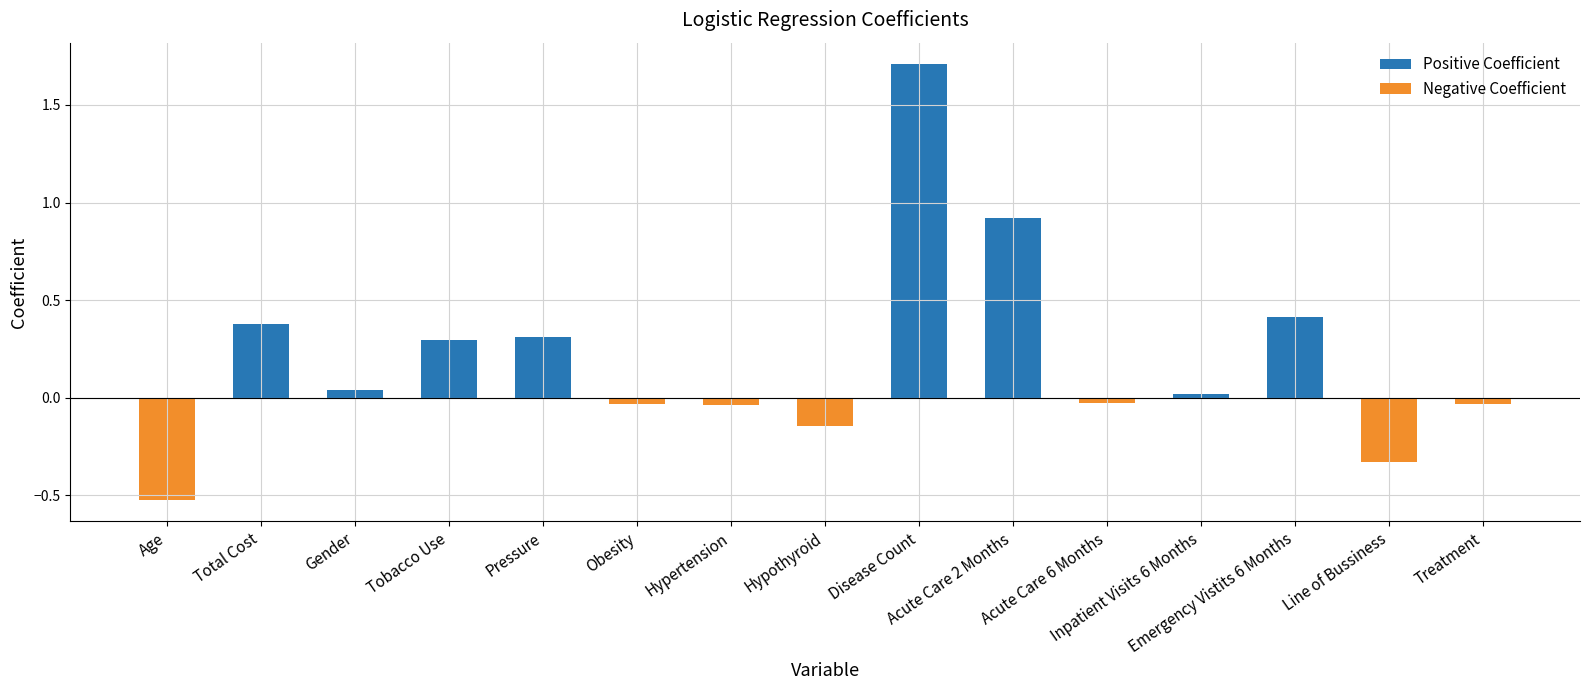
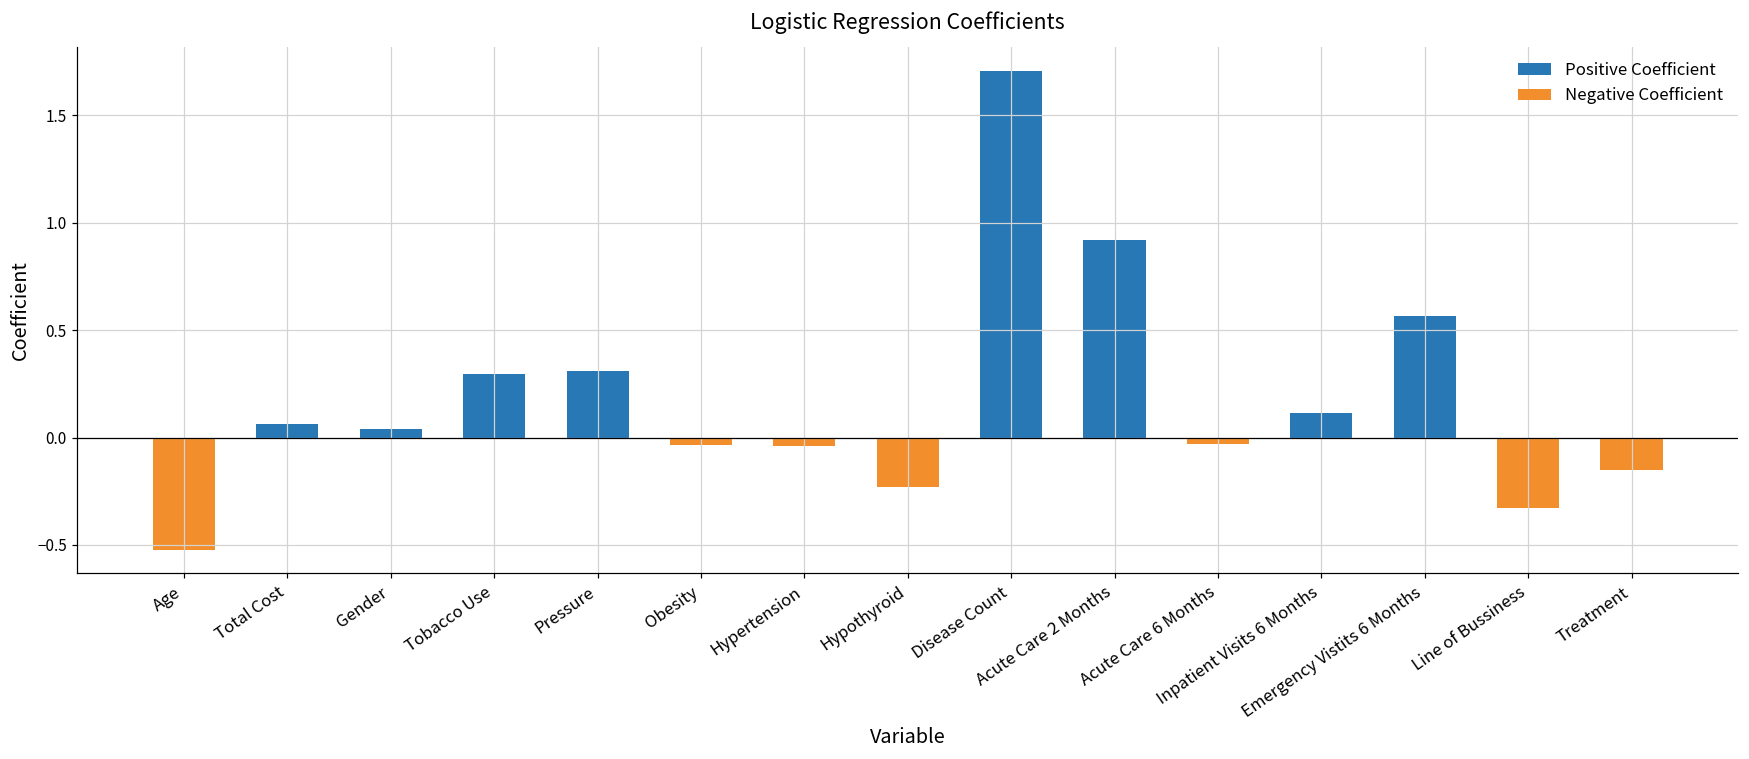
Total Cost: 0.38 -> 0.06
Hypothyroid: -0.14 -> -0.23
Inpatient Visits 6 Months: 0.02 -> 0.12
Emergency Vistits 6 Months: 0.42 -> 0.57
Treatment: -0.03 -> -0.15
